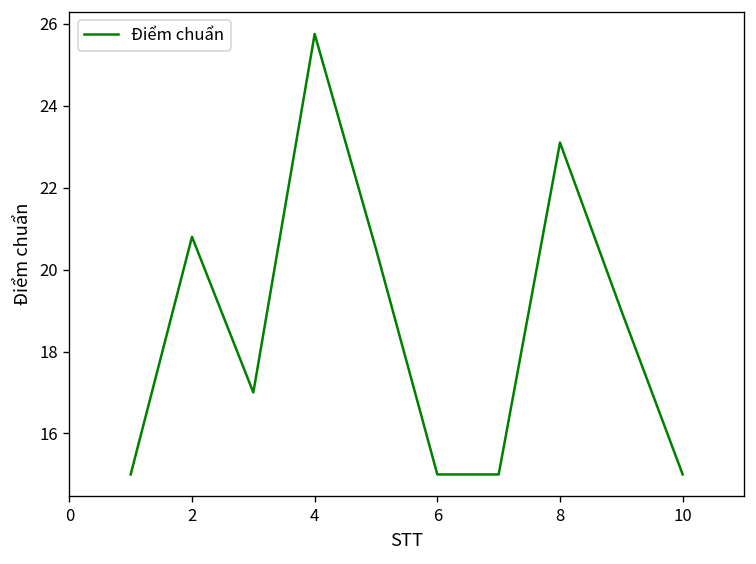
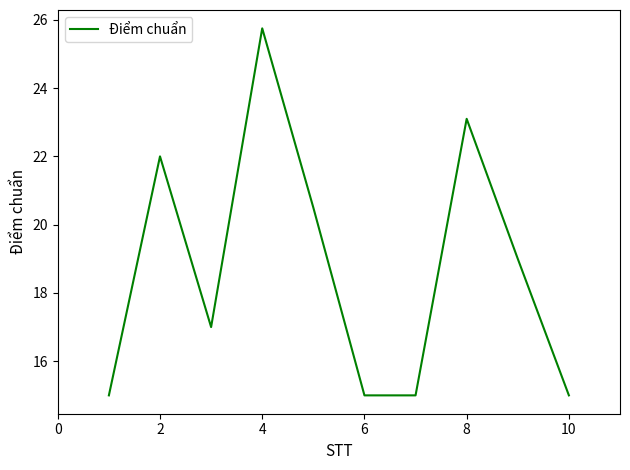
2: 20.8 -> 22.0
